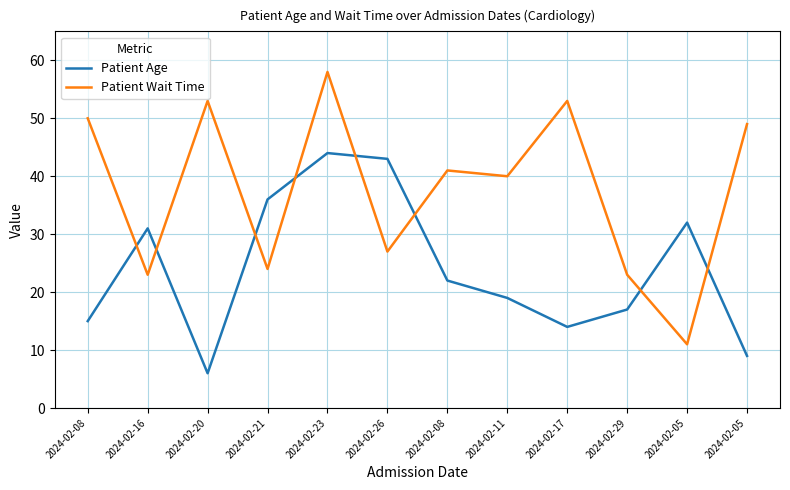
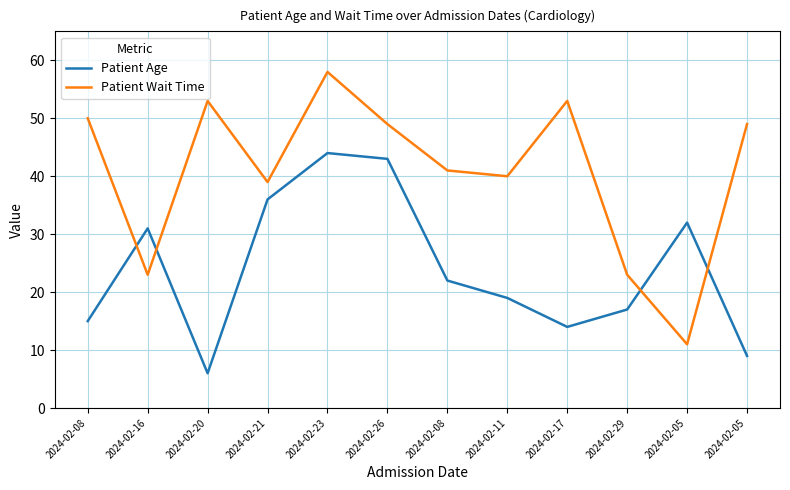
Patient Wait Time, 2024-02-21: 24 -> 39
Patient Wait Time, 2024-02-26: 27 -> 49
